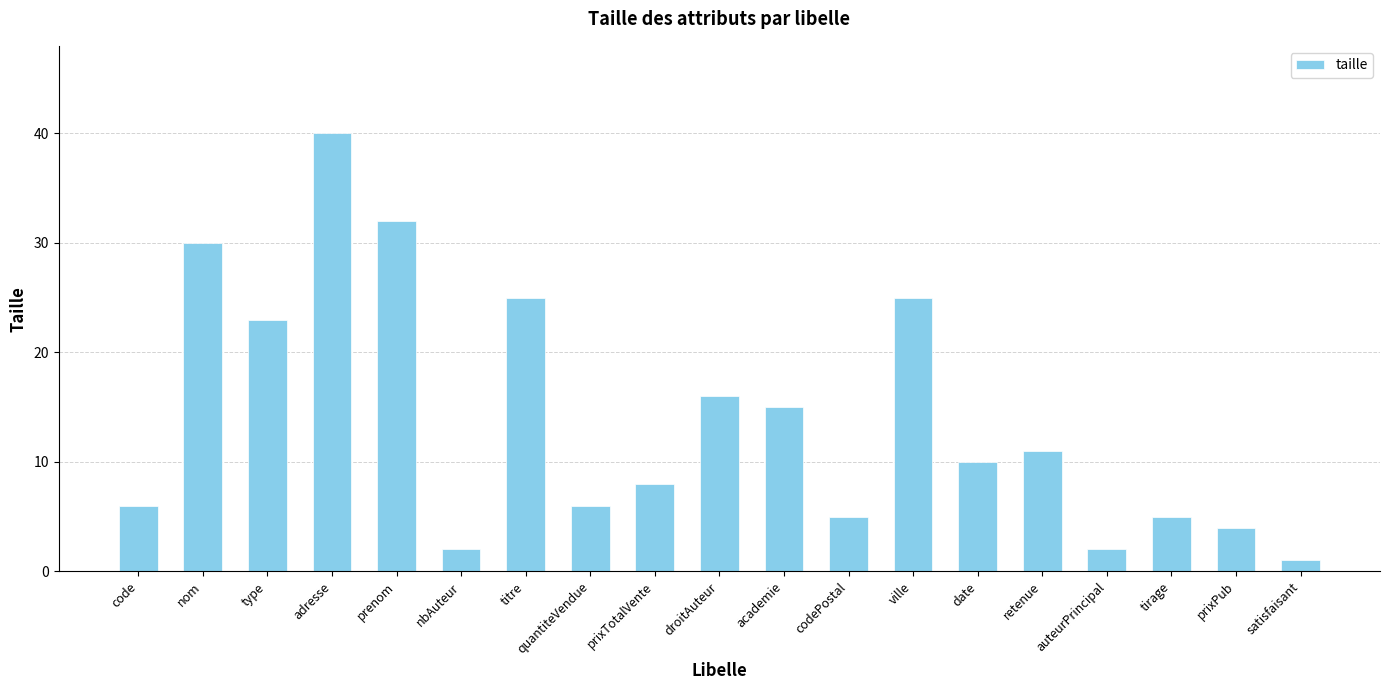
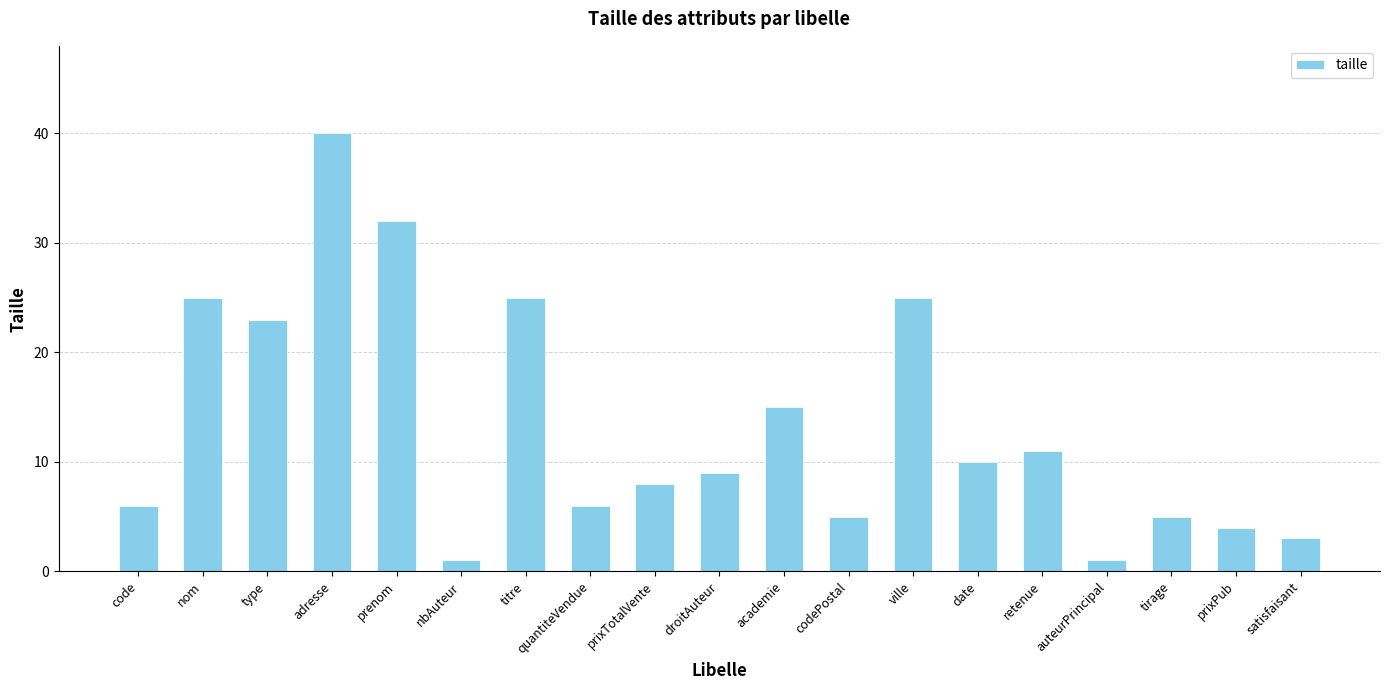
nom: 30 -> 25
nbAuteur: 2 -> 1
droitAuteur: 16 -> 9
auteurPrincipal: 2 -> 1
satisfaisant: 1 -> 3
